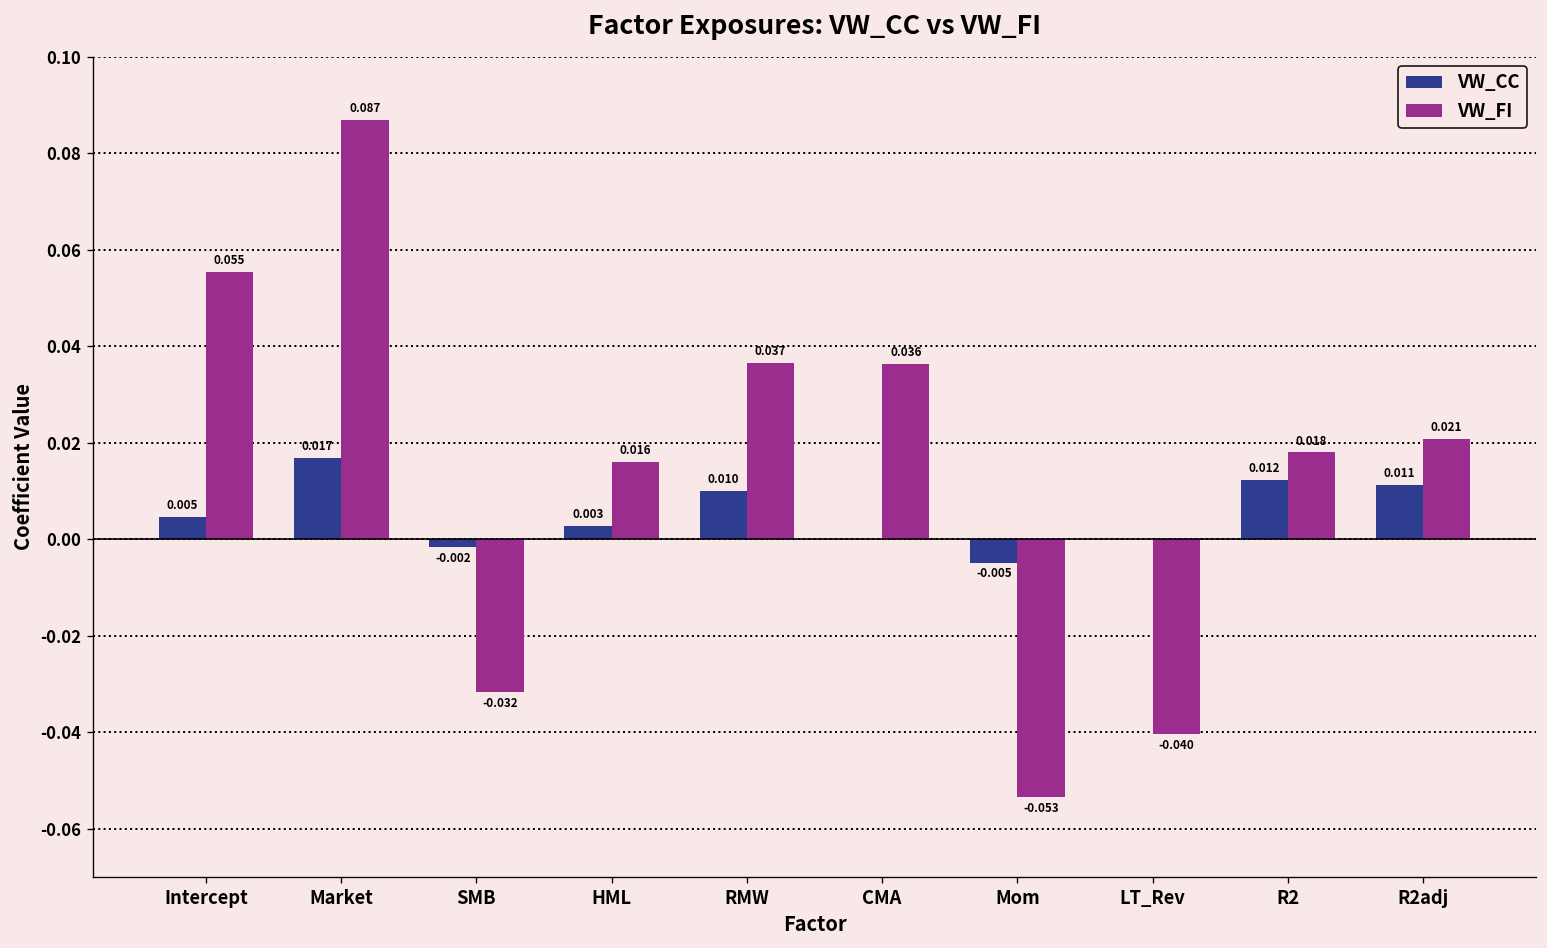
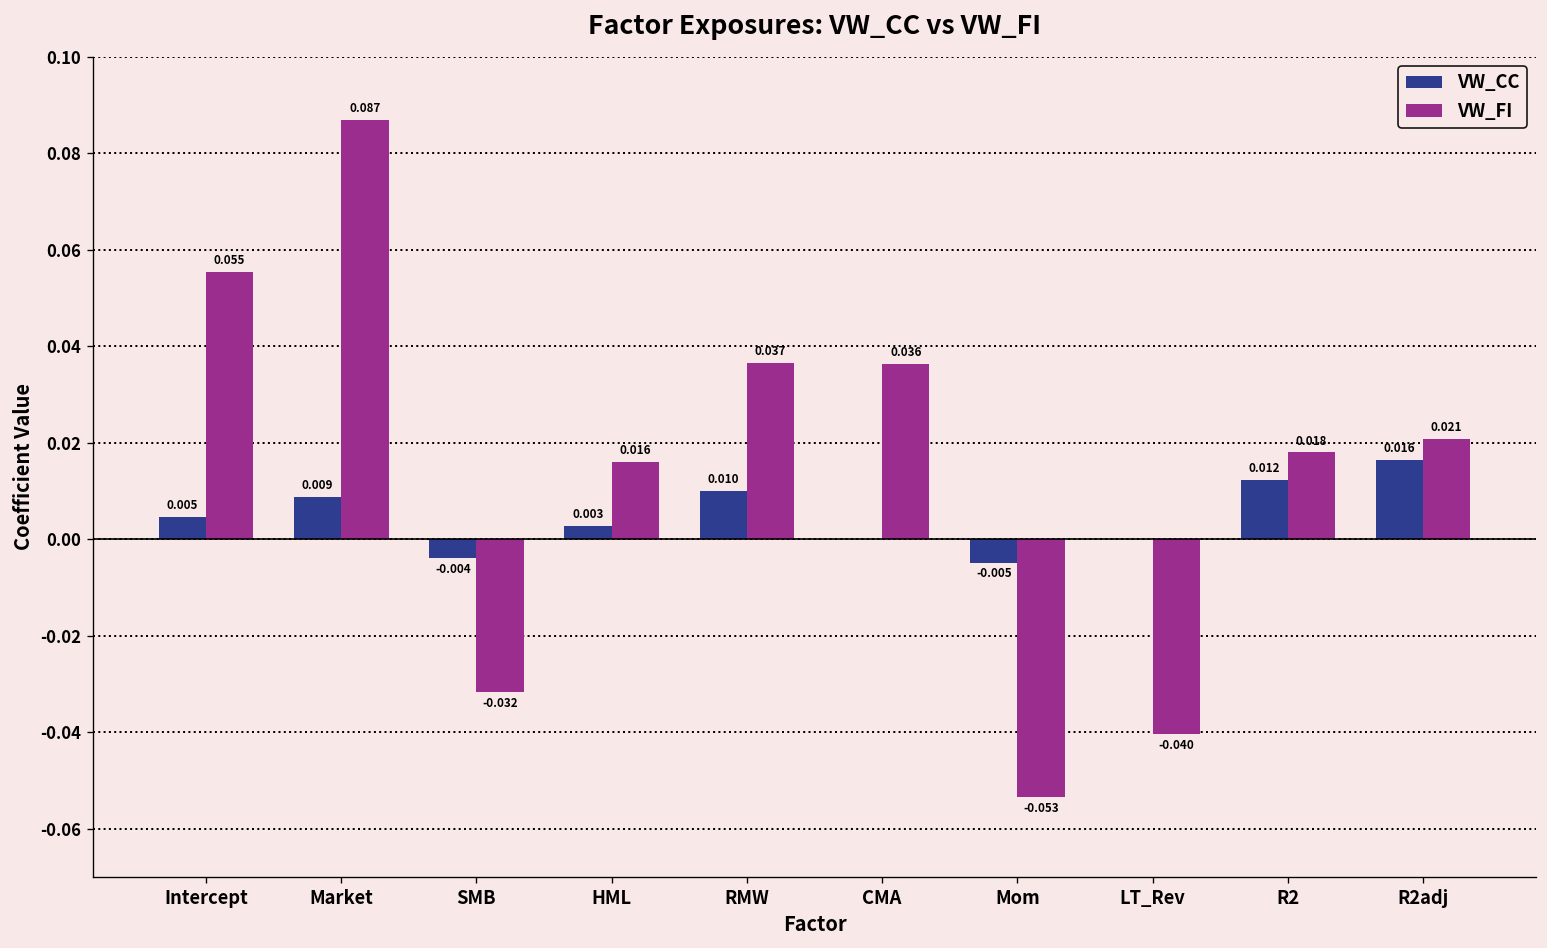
VW_CC, Market: 0.017 -> 0.009
VW_CC, SMB: -0.002 -> -0.004
VW_CC, R2adj: 0.011 -> 0.016
